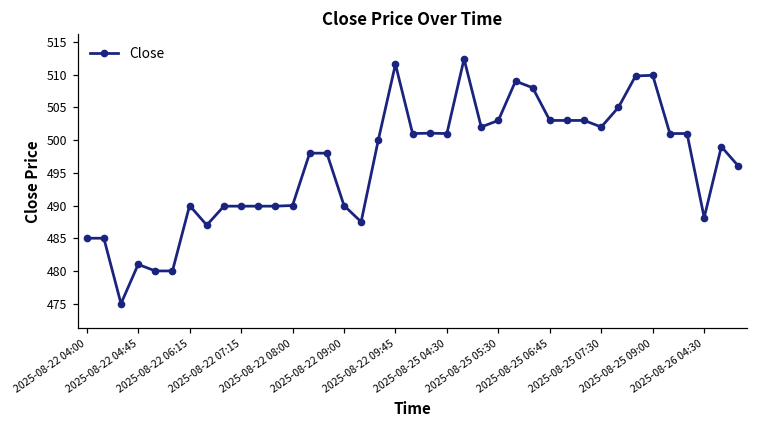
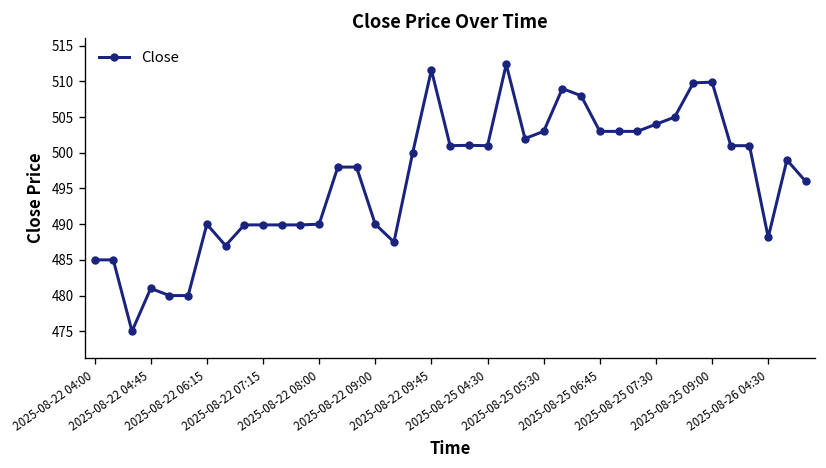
2025-08-25 07:30: 502 -> 504
